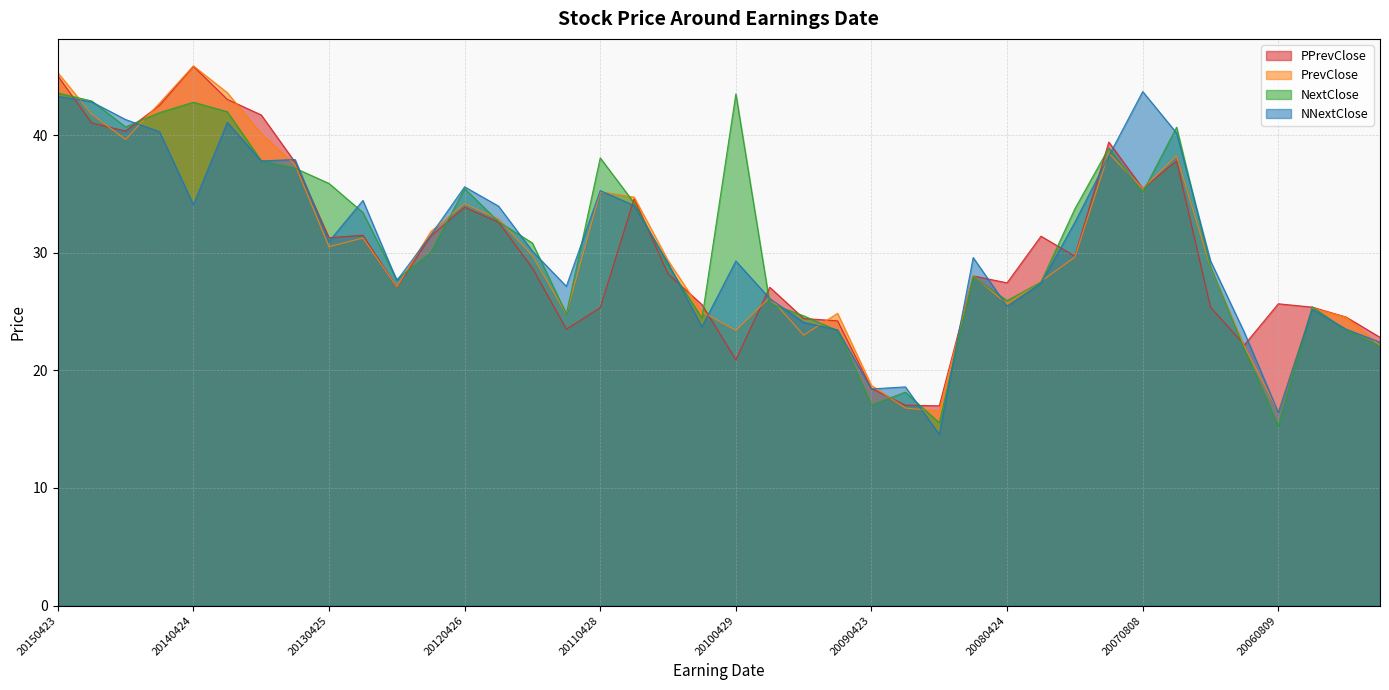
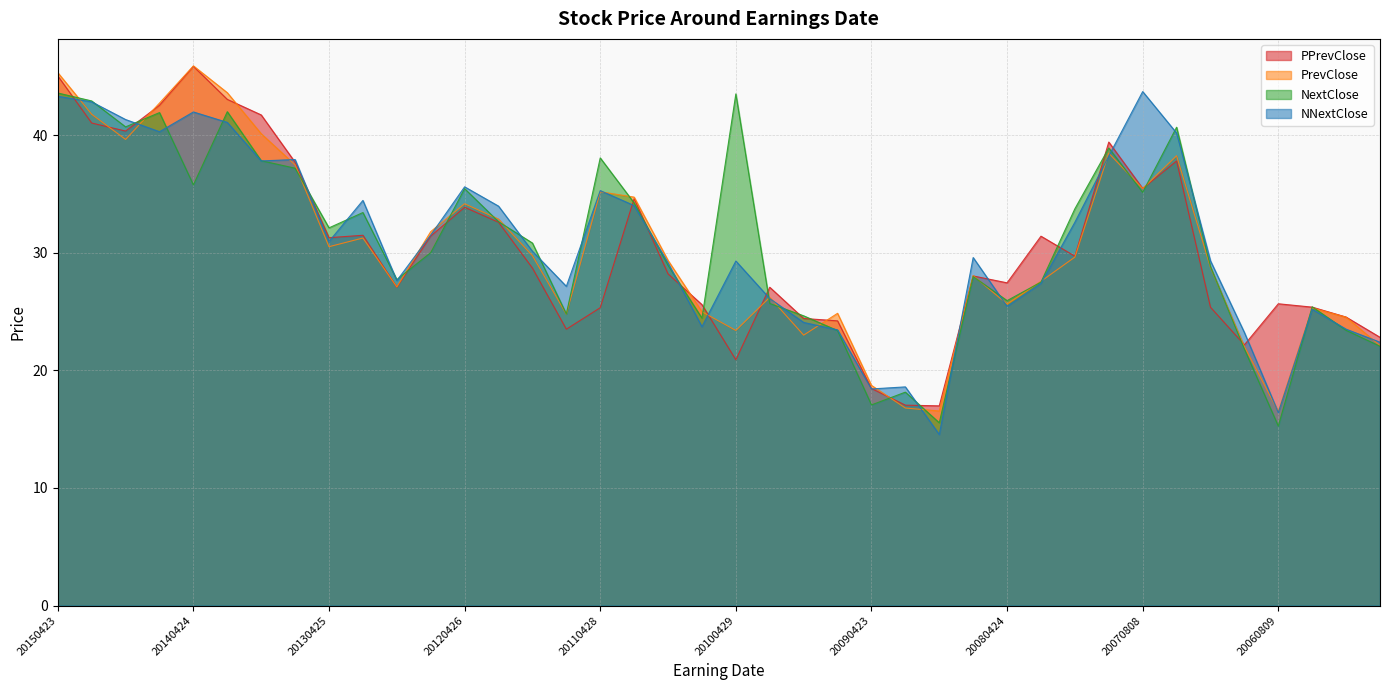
NextClose, 20140424: 42.8 -> 35.8
NNextClose, 20140424: 34.1 -> 42.0
NextClose, 20130425: 35.9 -> 32.1
